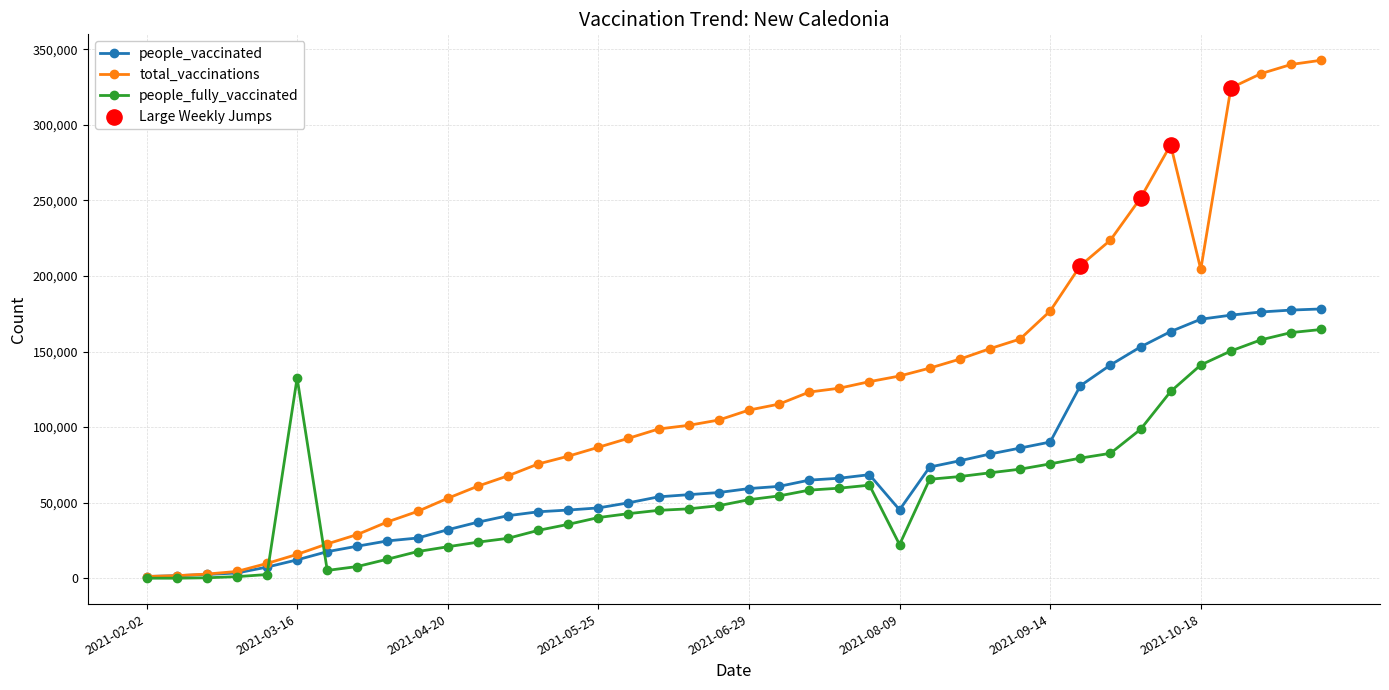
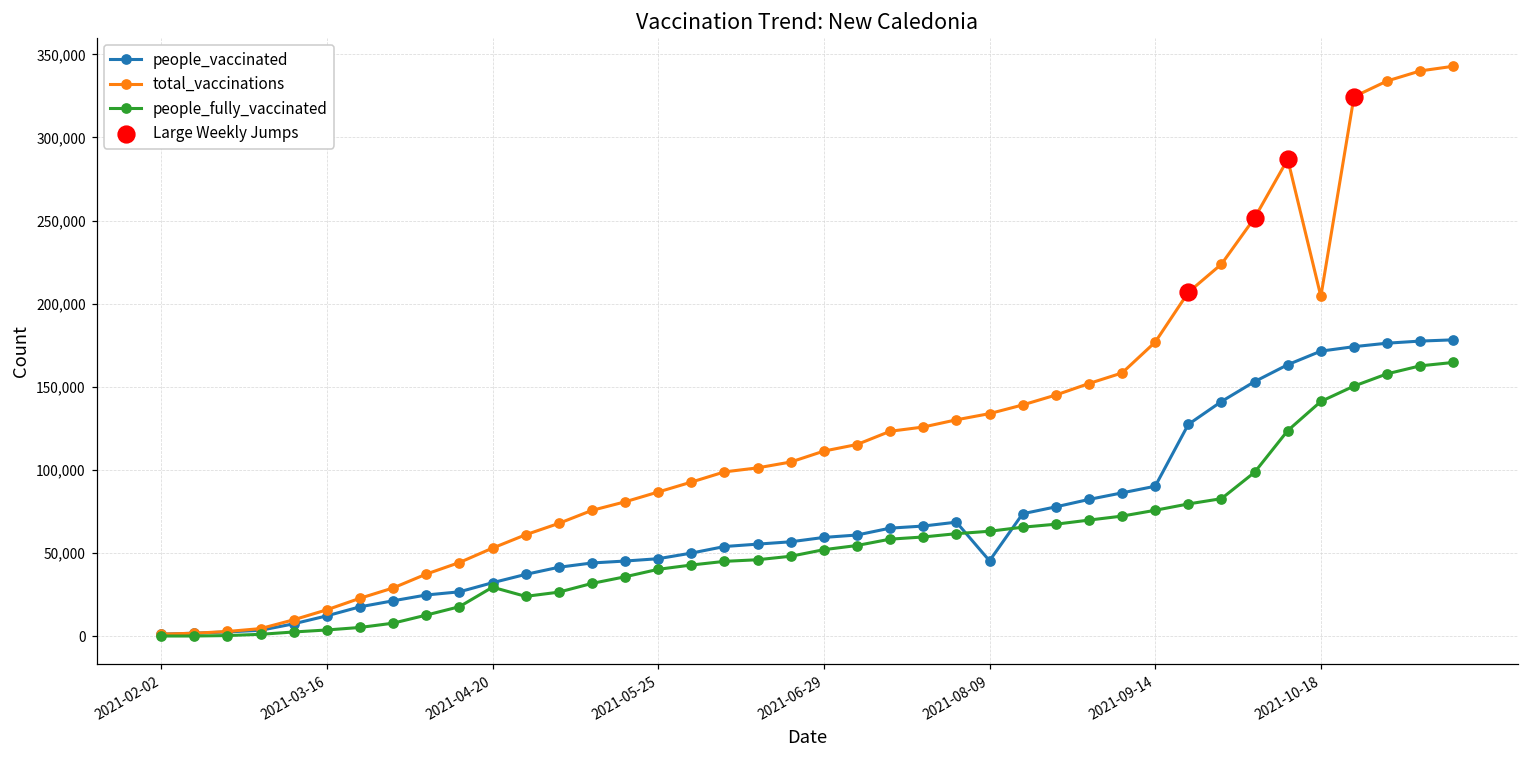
people_fully_vaccinated, 2021-03-16: 133,000 -> 4,000
people_fully_vaccinated, 2021-04-20: 21,000 -> 29,000
people_fully_vaccinated, 2021-08-09: 22,000 -> 63,000
